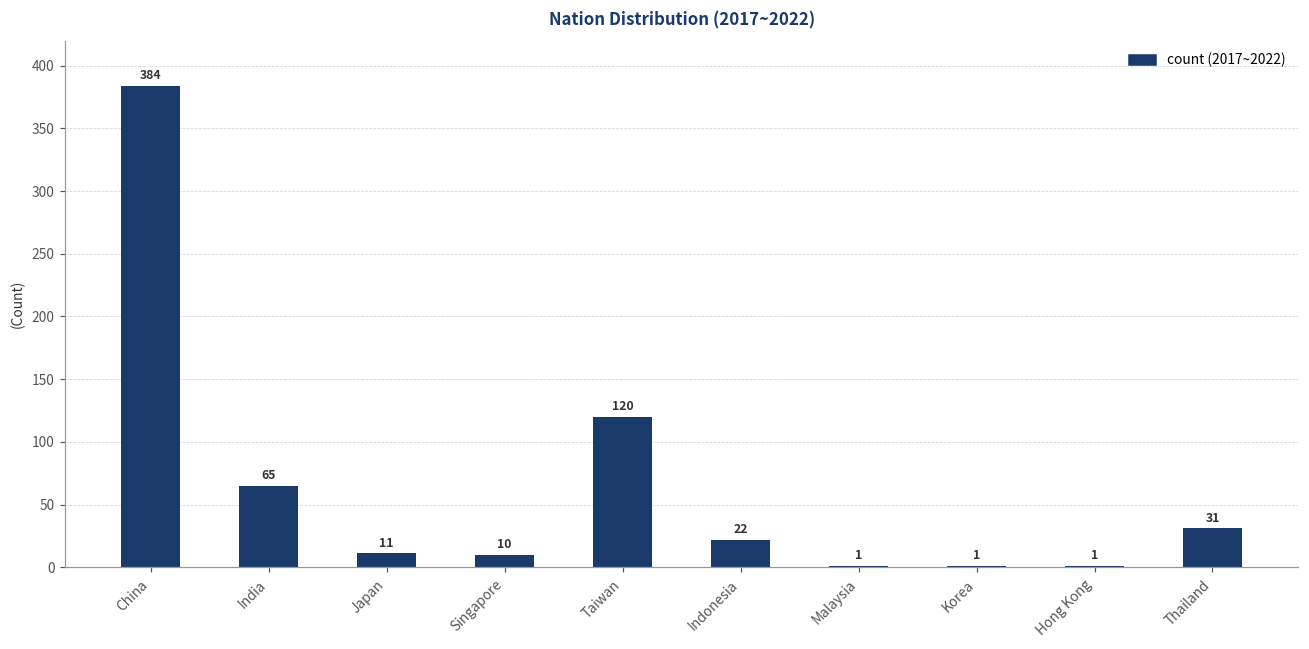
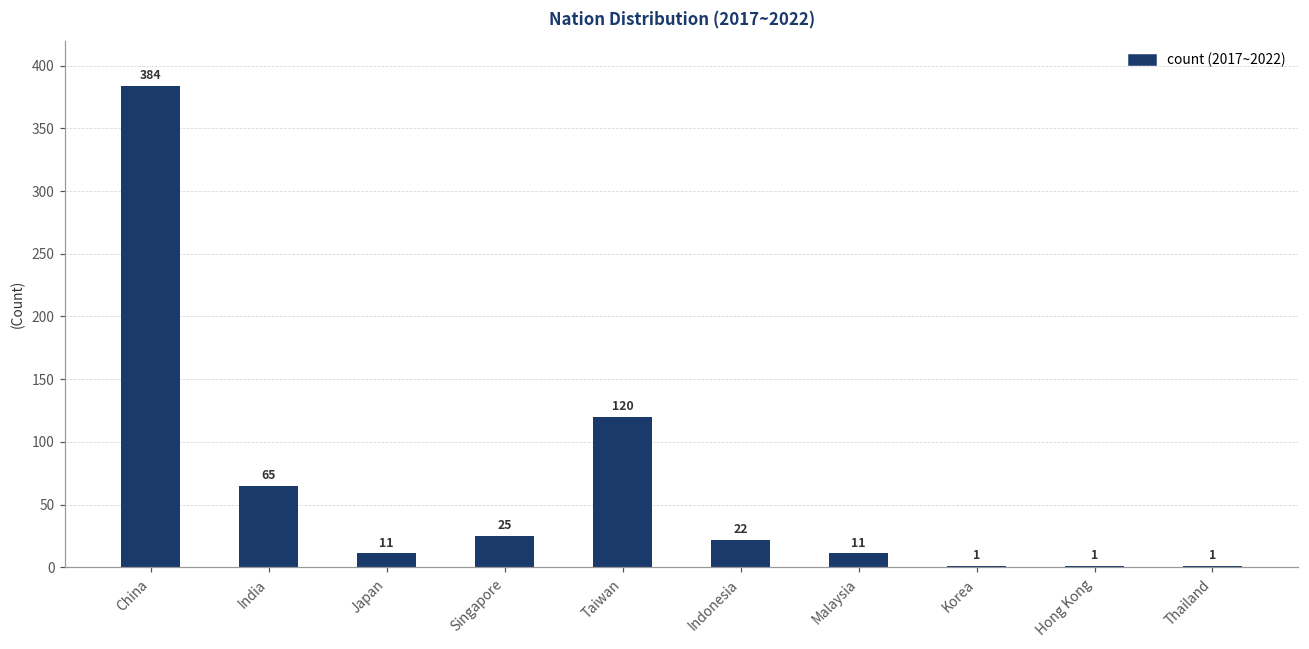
Singapore: 10 -> 25
Malaysia: 1 -> 11
Thailand: 31 -> 1
